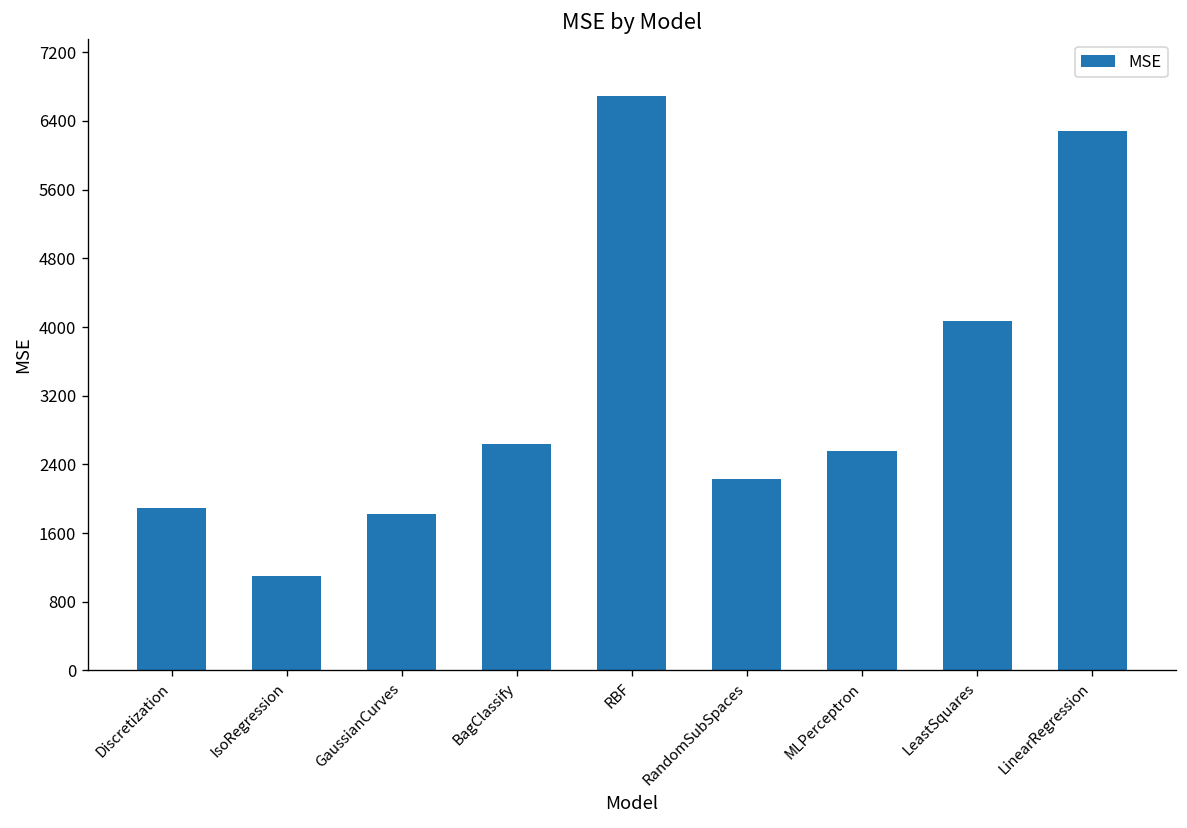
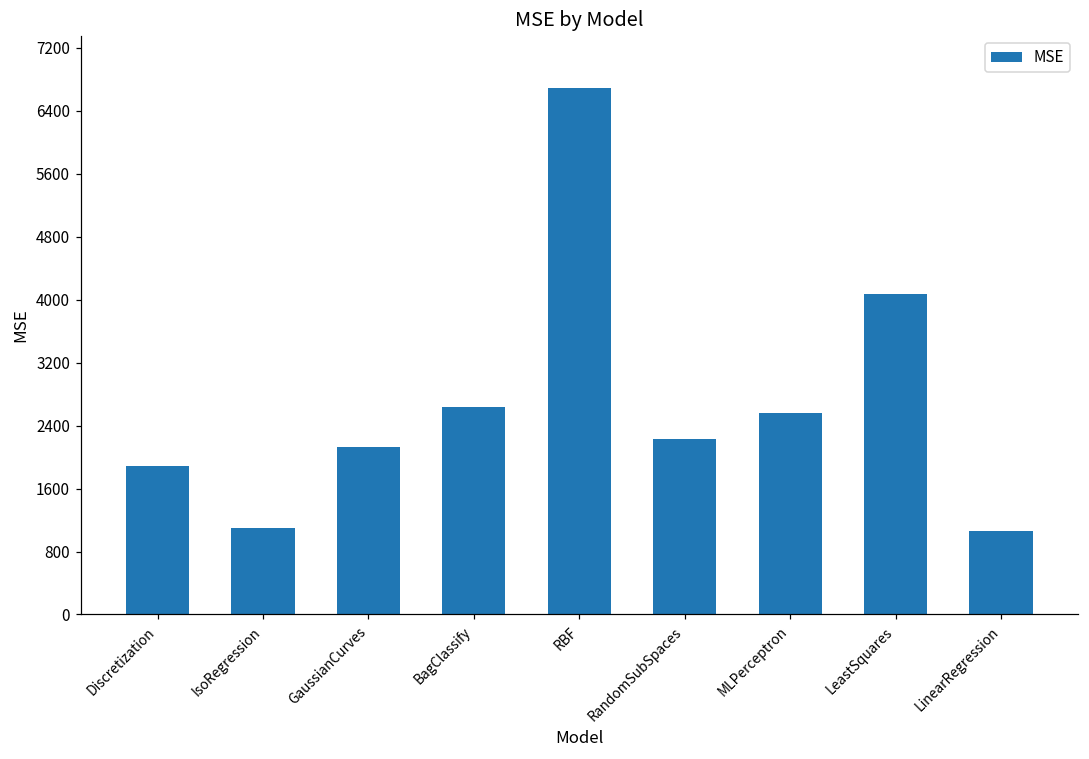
GaussianCurves: 1800 -> 2100
LinearRegression: 6300 -> 1100
